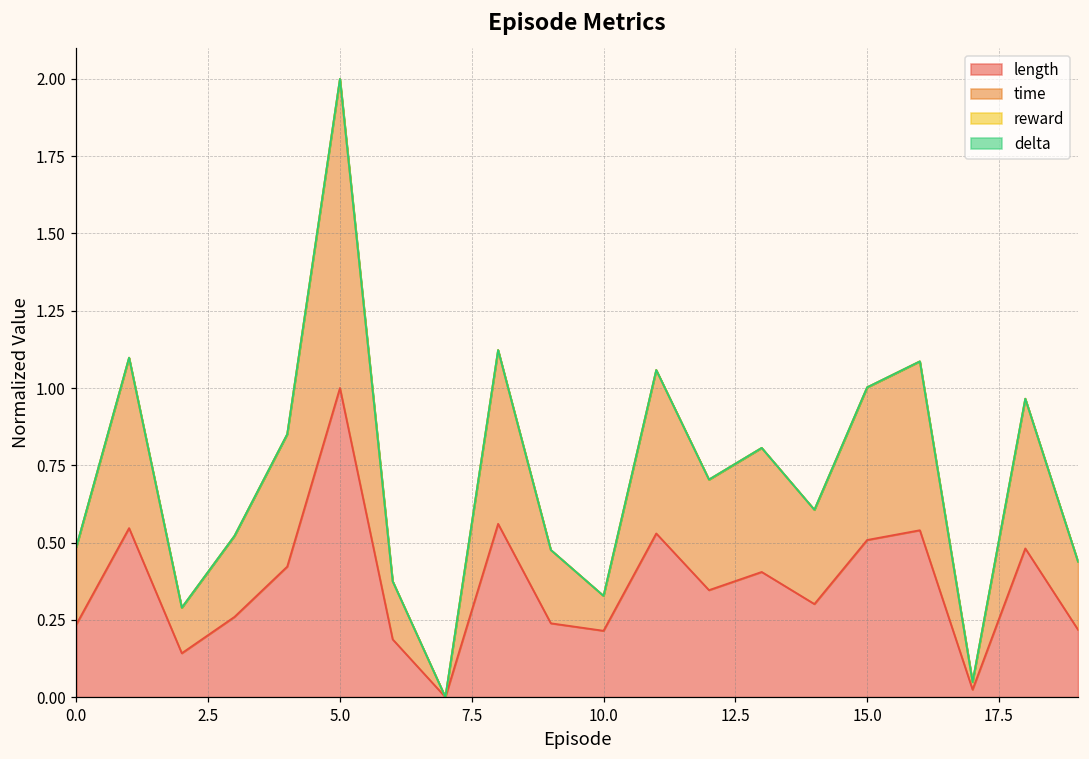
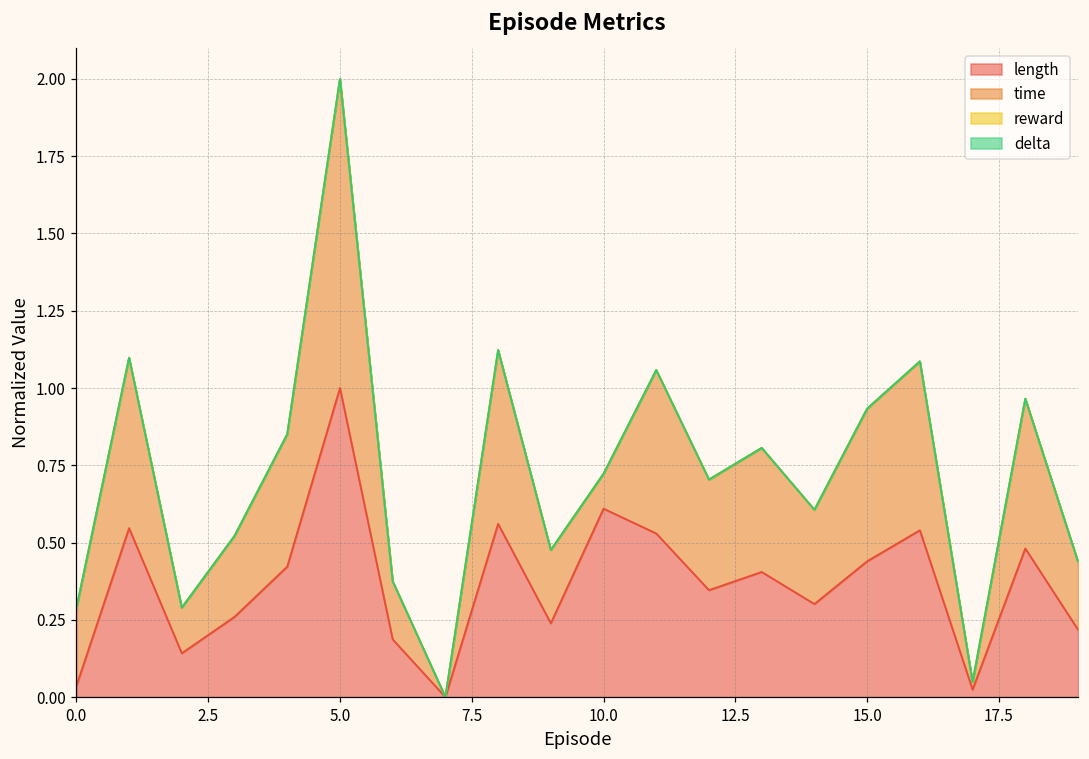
length, 0.0: 0.24 -> 0.04
length, 10.0: 0.21 -> 0.61
length, 15.0: 0.51 -> 0.44
